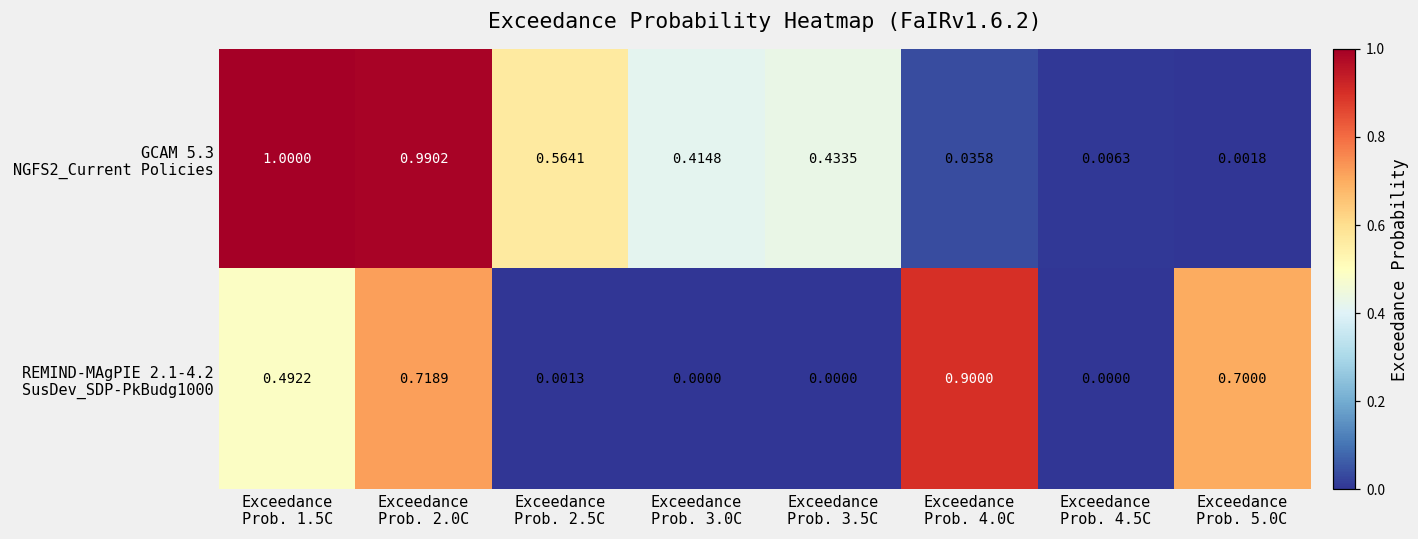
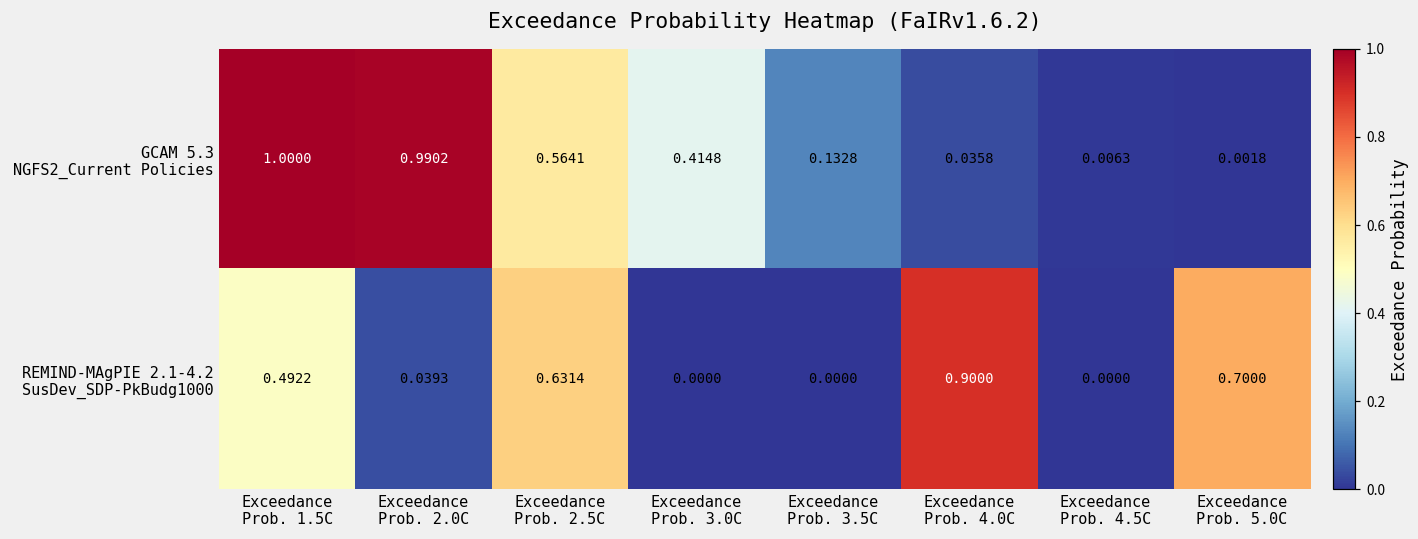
GCAM 5.3 NGFS2_Current Policies, Exceedance Prob. 3.5C: 0.4335 -> 0.1328
REMIND-MAgPIE 2.1-4.2 SusDev_SDP-PkBudg1000, Exceedance Prob. 2.0C: 0.7189 -> 0.0393
REMIND-MAgPIE 2.1-4.2 SusDev_SDP-PkBudg1000, Exceedance Prob. 2.5C: 0.0013 -> 0.6314
